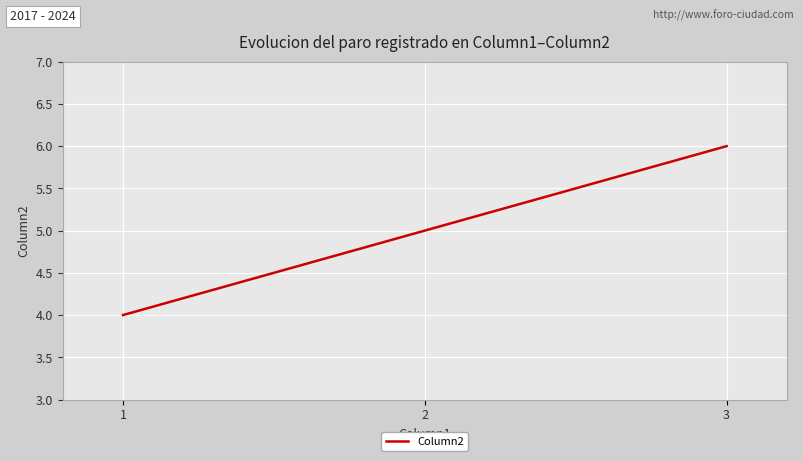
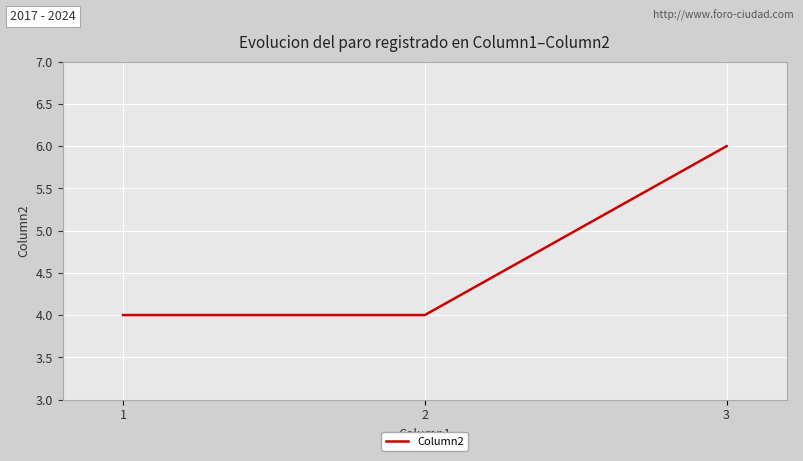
2: 5 -> 4
